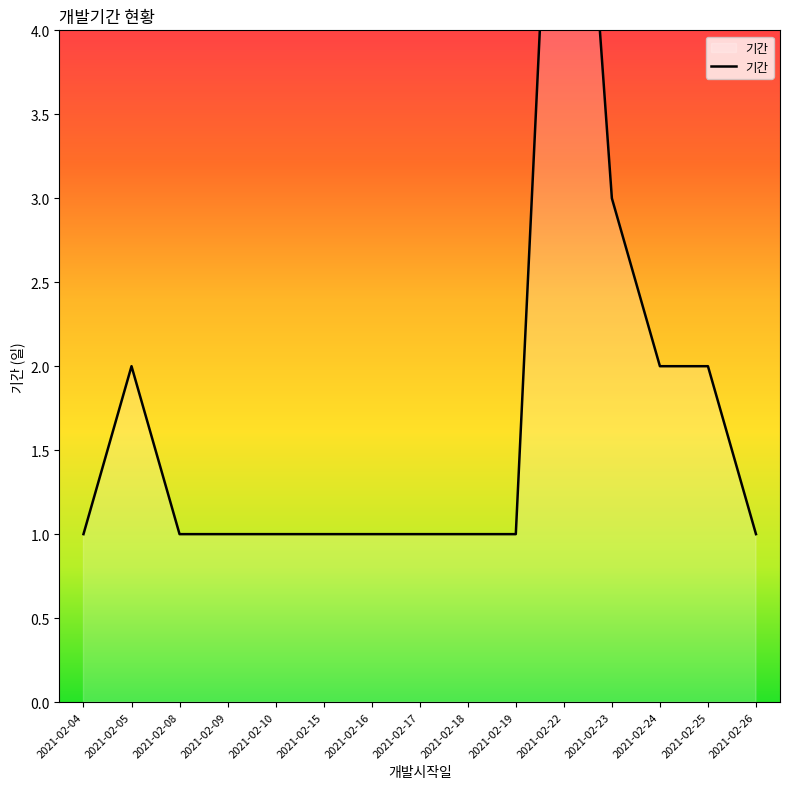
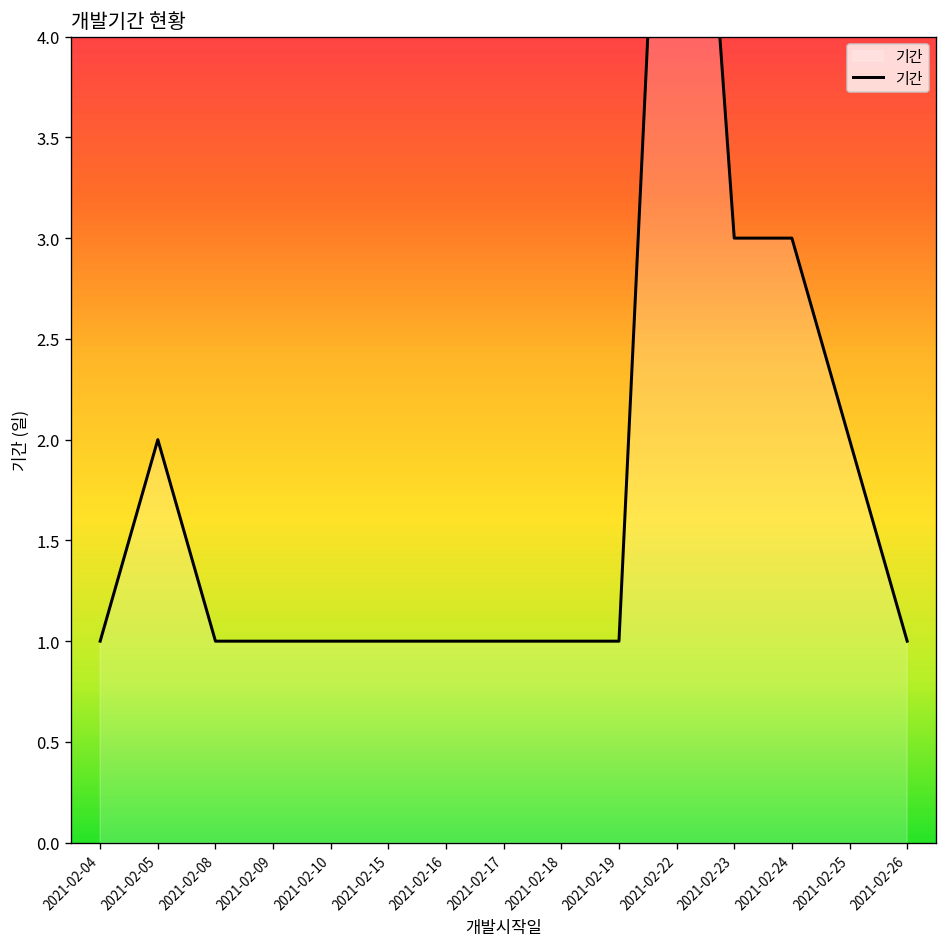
2021-02-24: 2 -> 3
